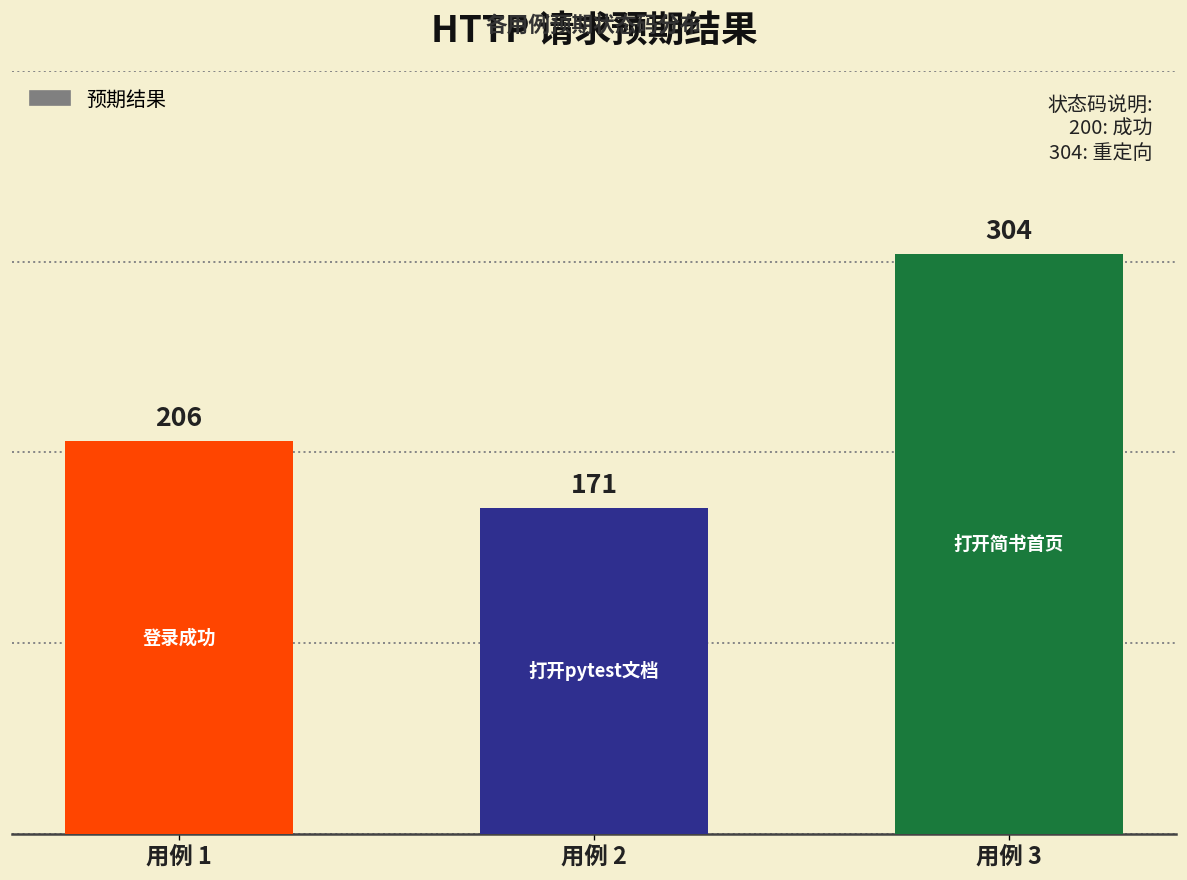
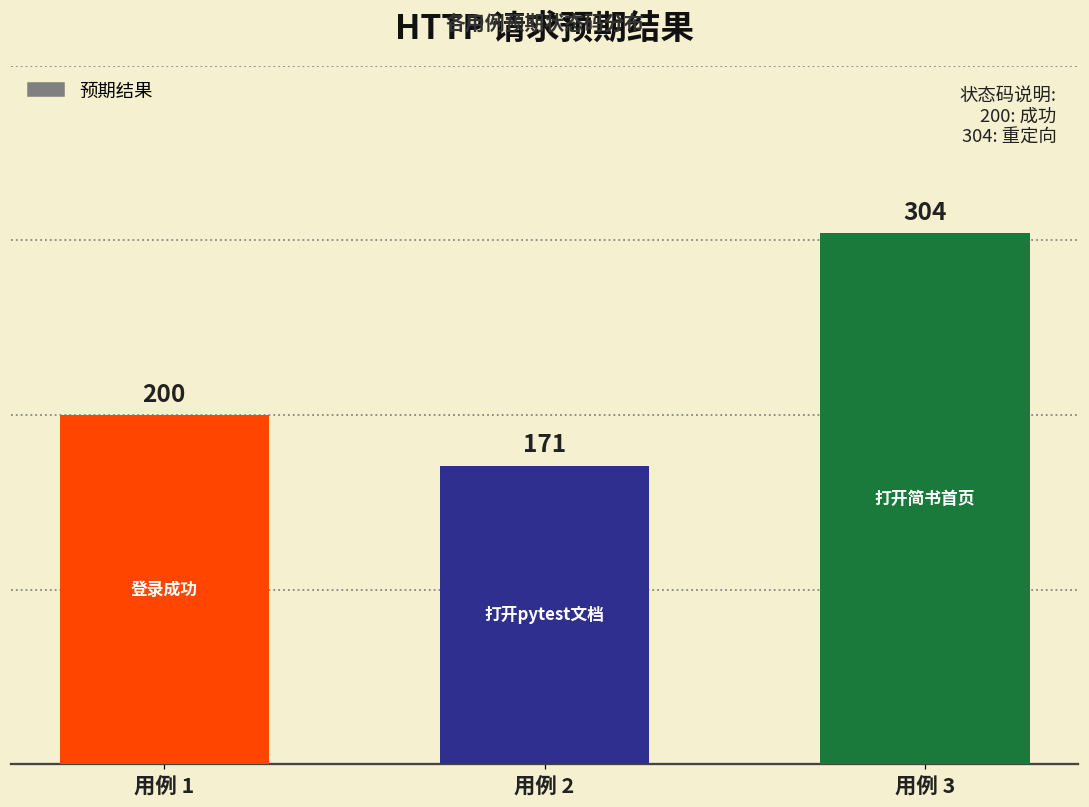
用例 1: 206 -> 200
